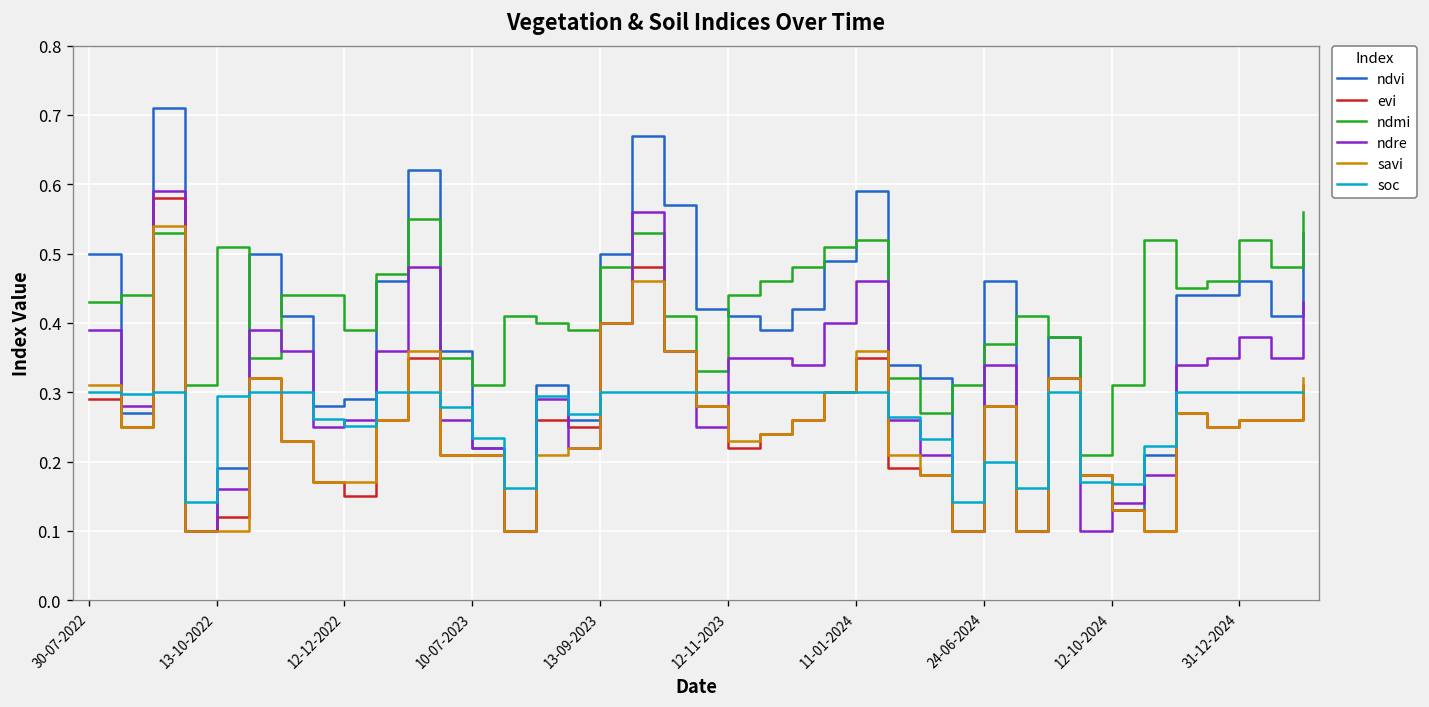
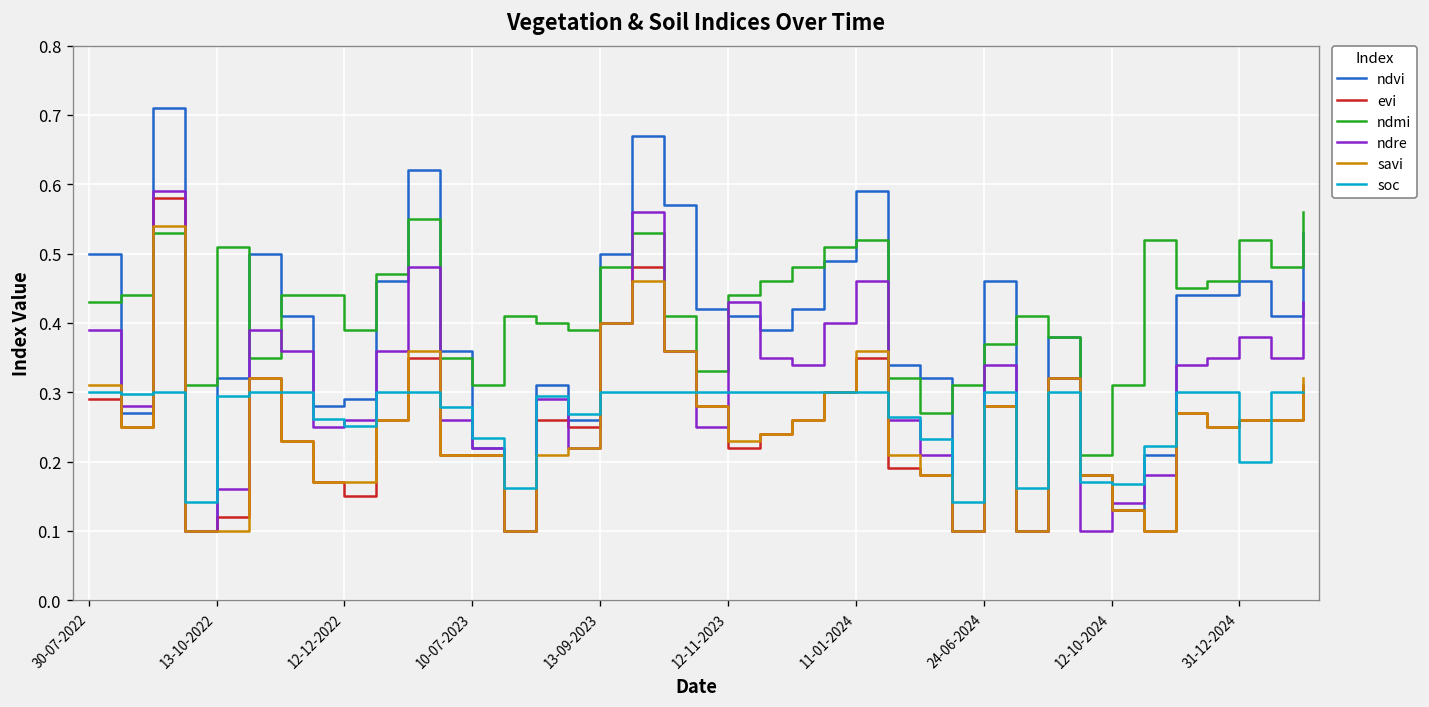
ndvi, 13-10-2022: 0.19 -> 0.32
ndre, 12-11-2023: 0.35 -> 0.43
soc, 24-06-2024: 0.2 -> 0.3
soc, 31-12-2024: 0.3 -> 0.2
